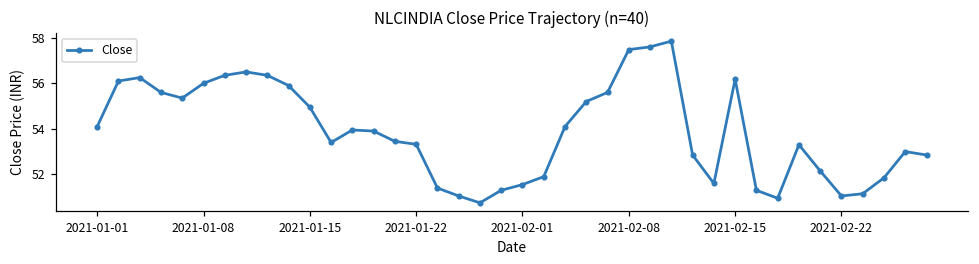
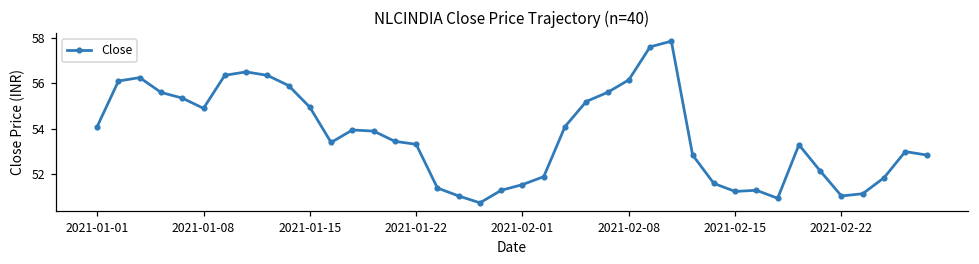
2021-01-08: 56.0 -> 54.9
2021-02-08: 57.5 -> 56.2
2021-02-15: 56.2 -> 51.3
